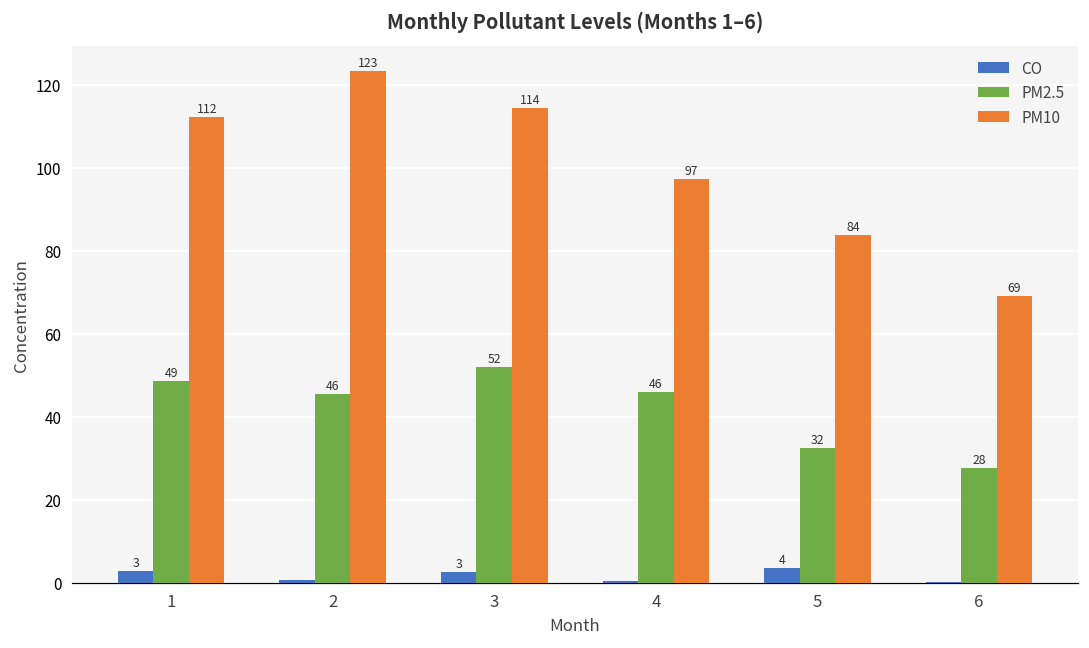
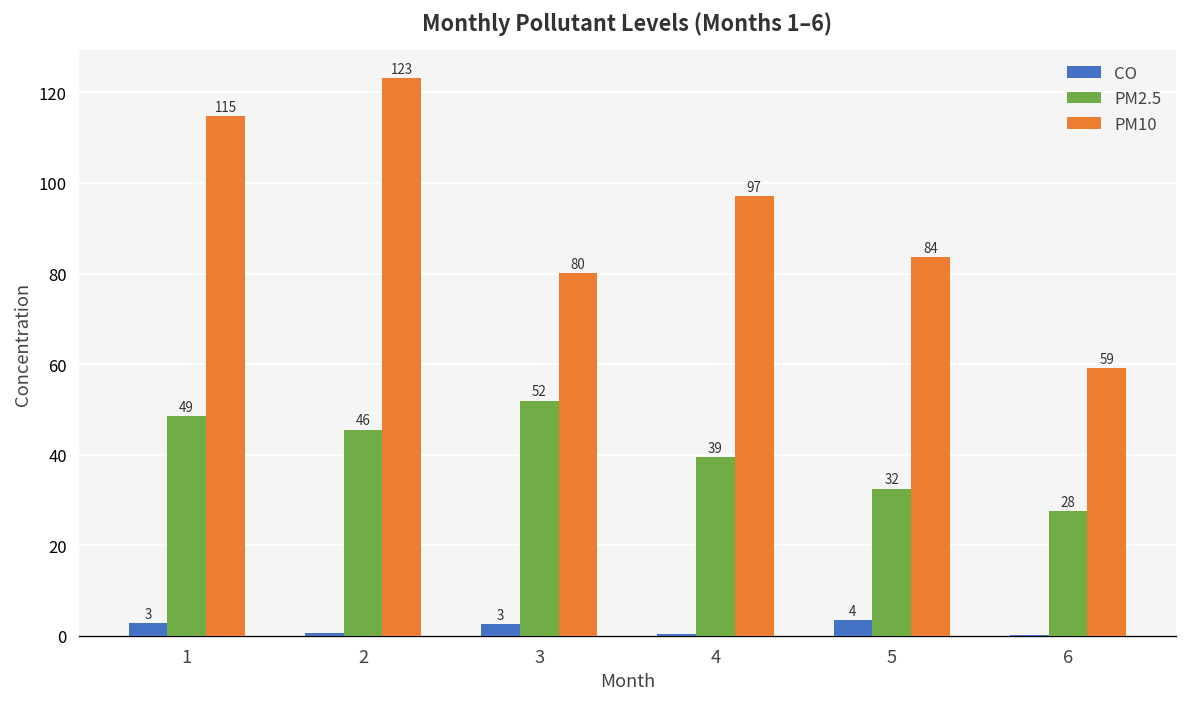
PM10, 1: 112 -> 115
PM10, 3: 114 -> 80
PM2.5, 4: 46 -> 39
PM10, 6: 69 -> 59
